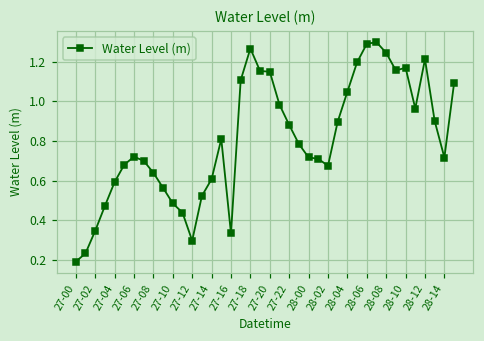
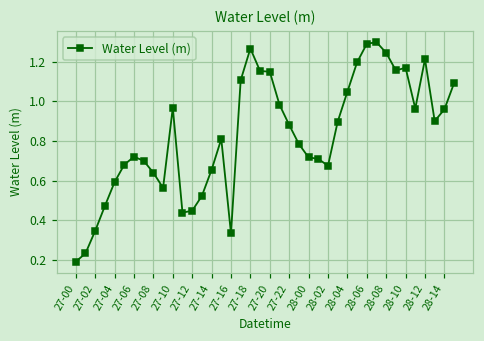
27-10: 0.48 -> 0.97
27-12: 0.30 -> 0.45
27-14: 0.61 -> 0.65
28-14: 0.72 -> 0.96
